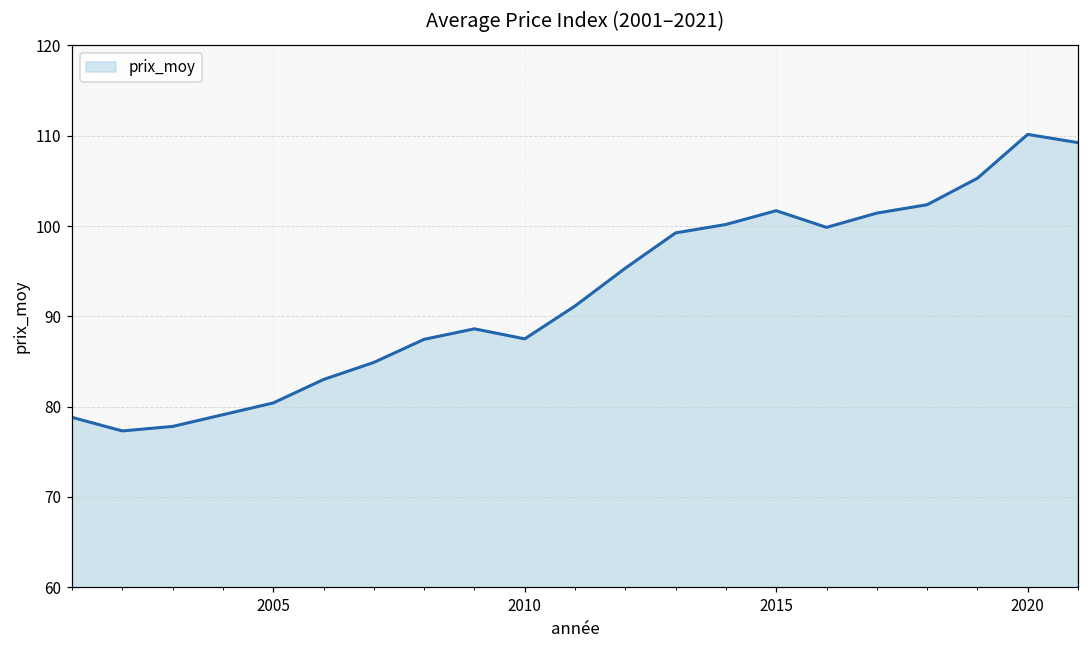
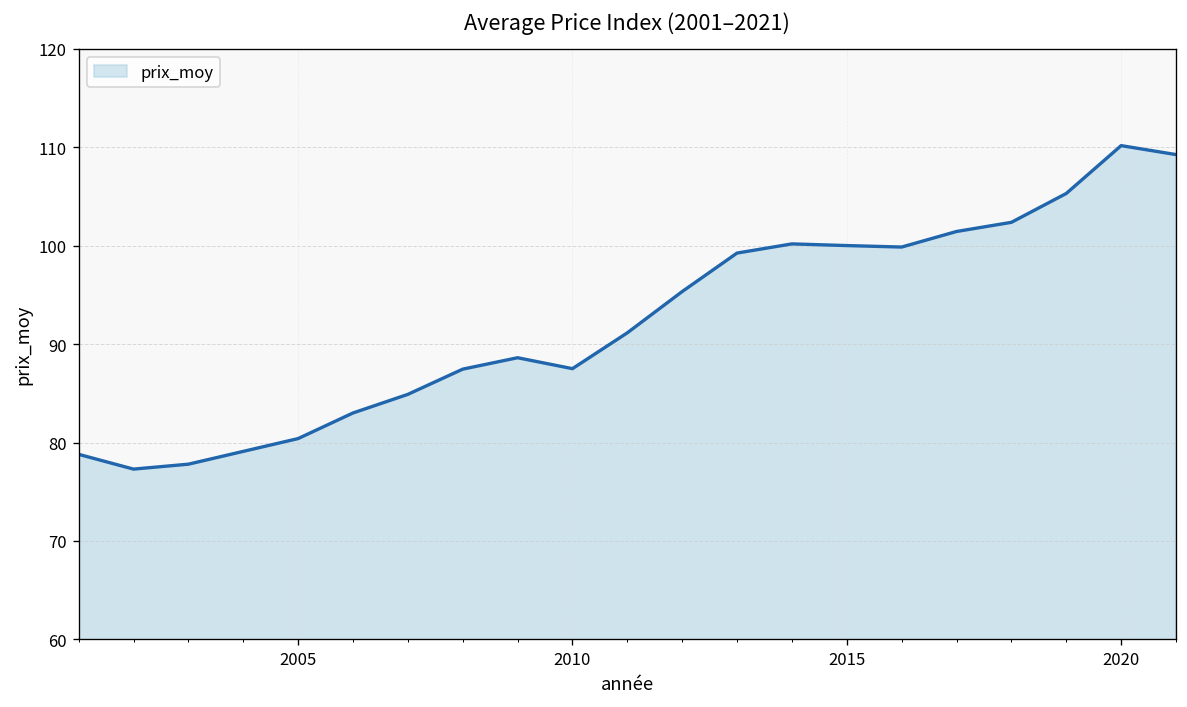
2015: 102 -> 100
